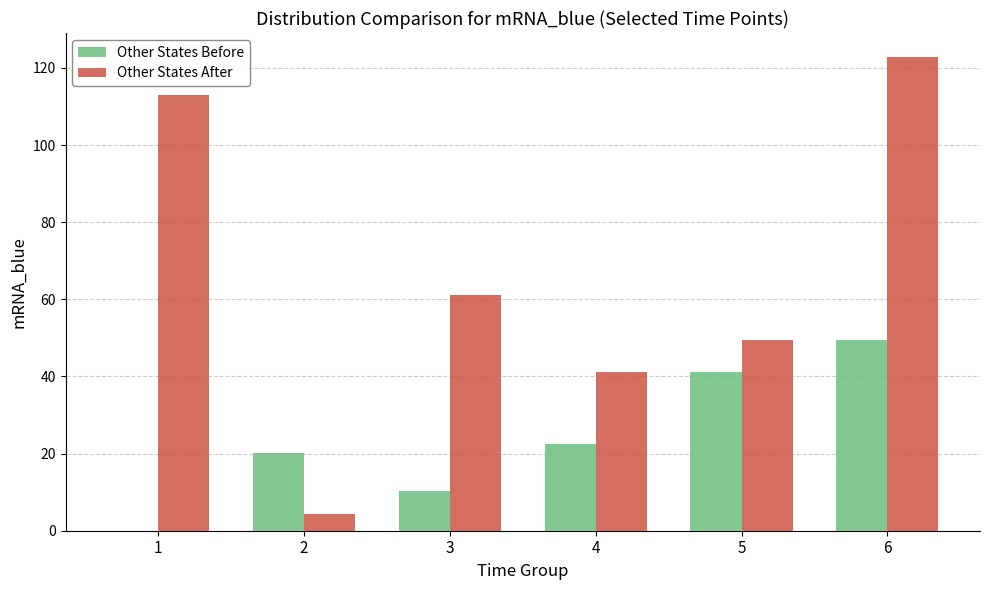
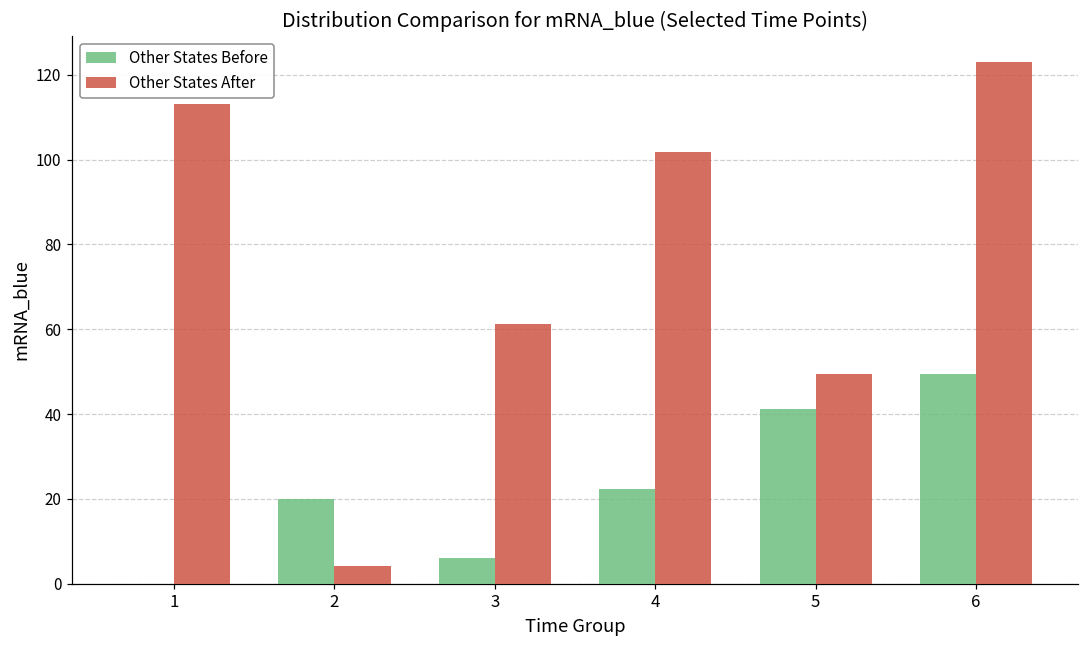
Other States Before, 3: 10 -> 6
Other States After, 4: 41 -> 102
